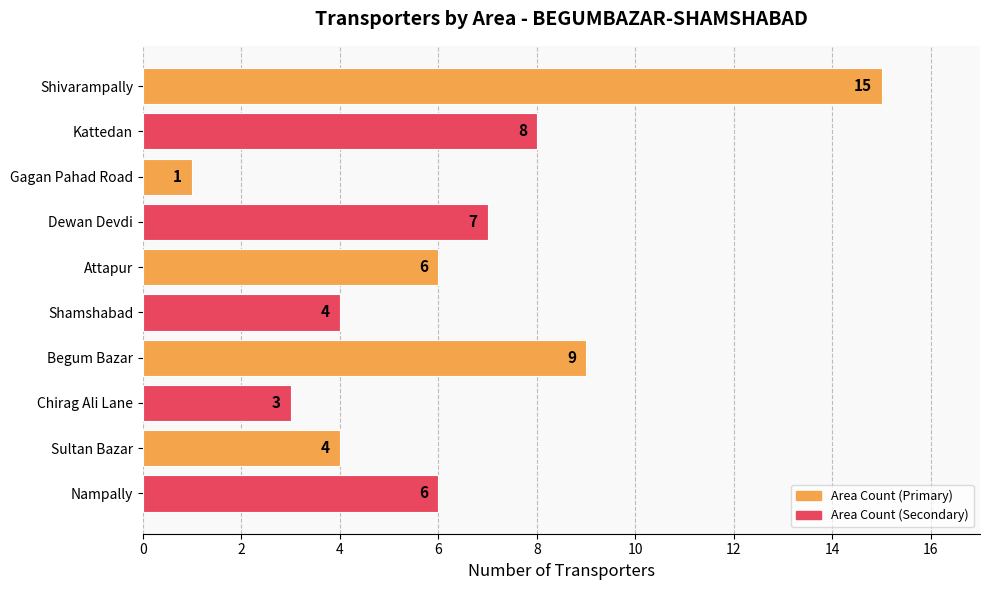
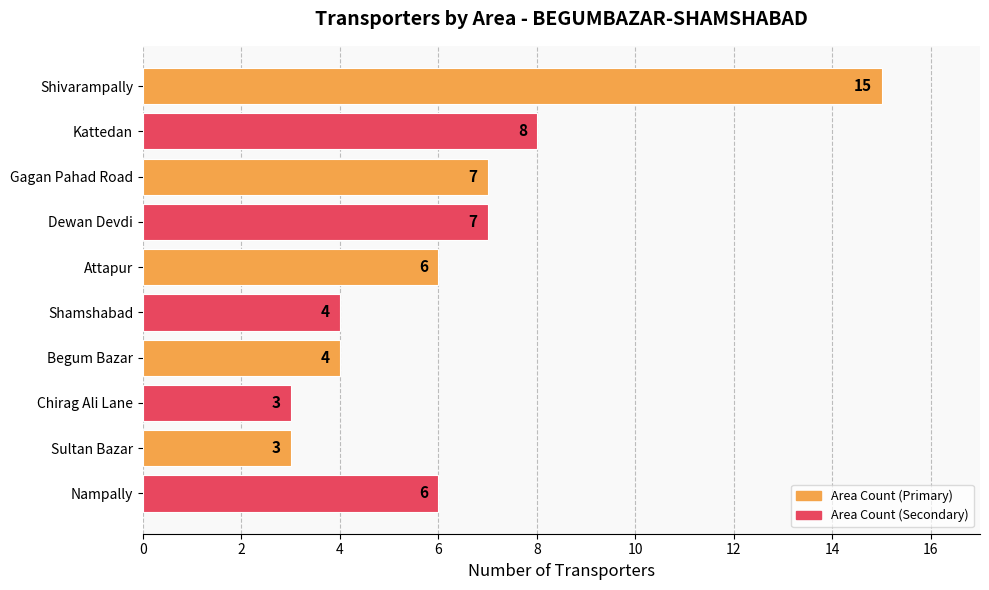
Gagan Pahad Road: 1 -> 7
Begum Bazar: 9 -> 4
Sultan Bazar: 4 -> 3
